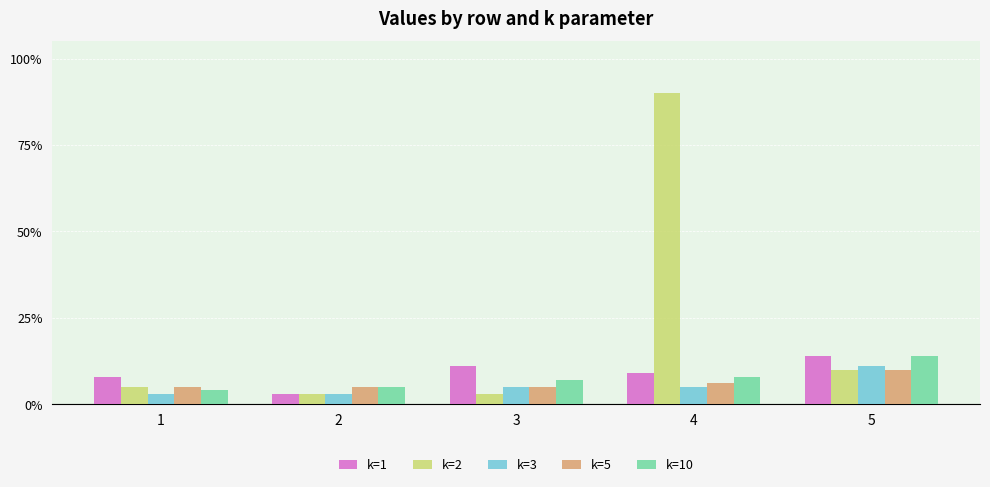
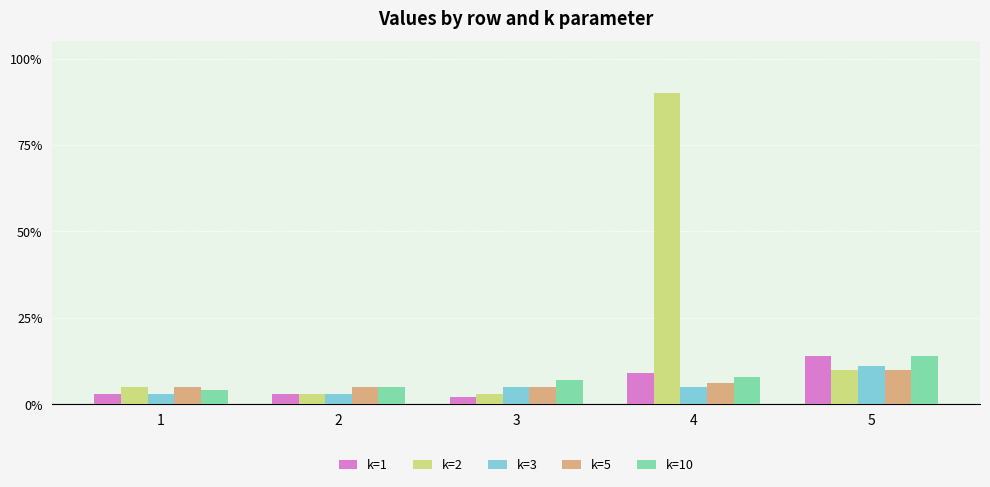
k=1, 1: 8% -> 3%
k=1, 3: 11% -> 2%
